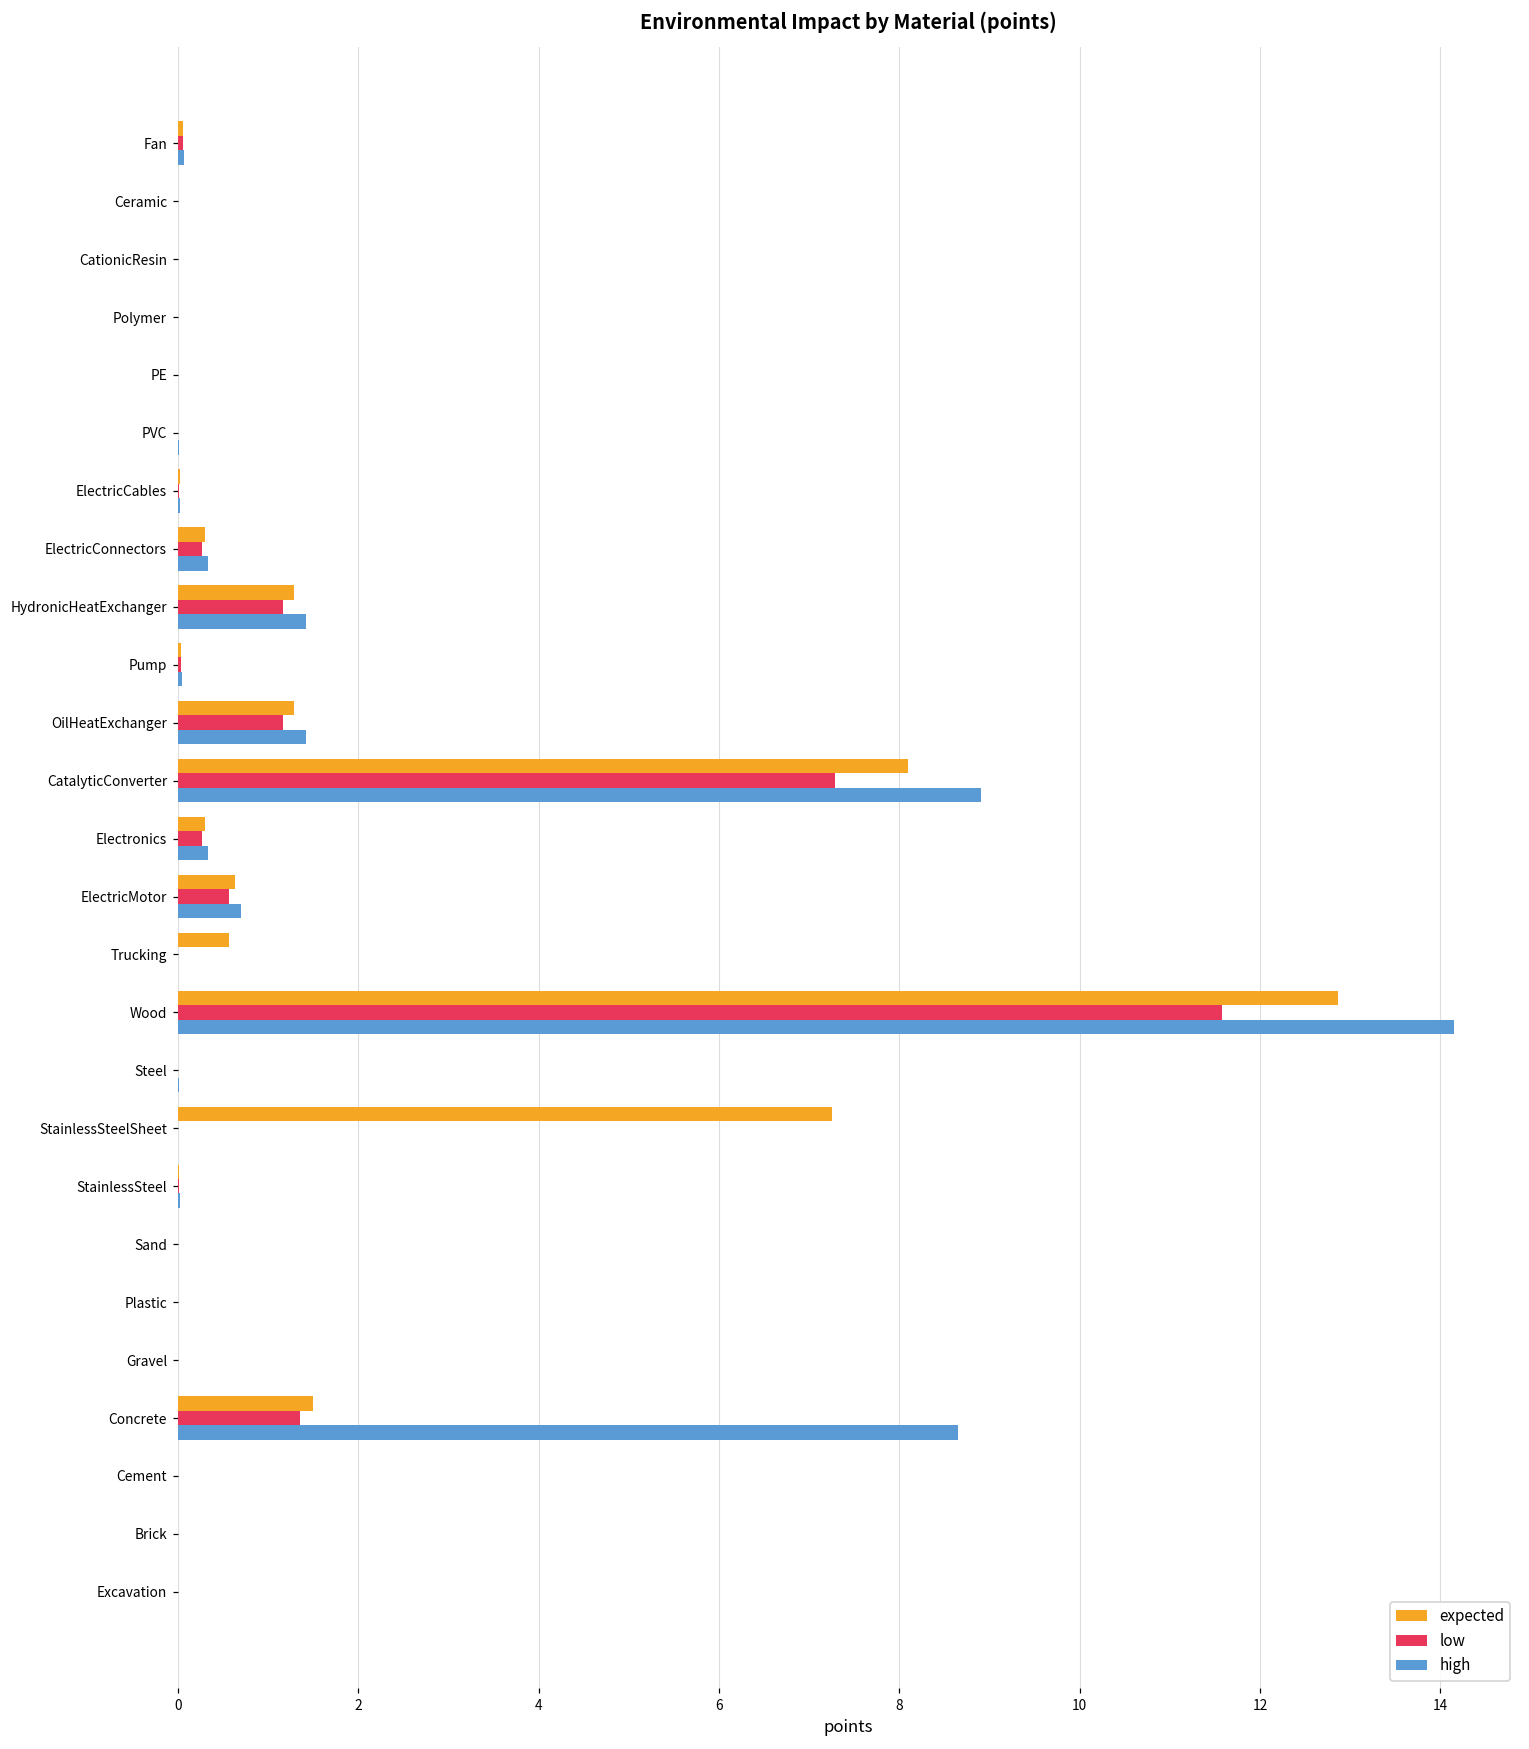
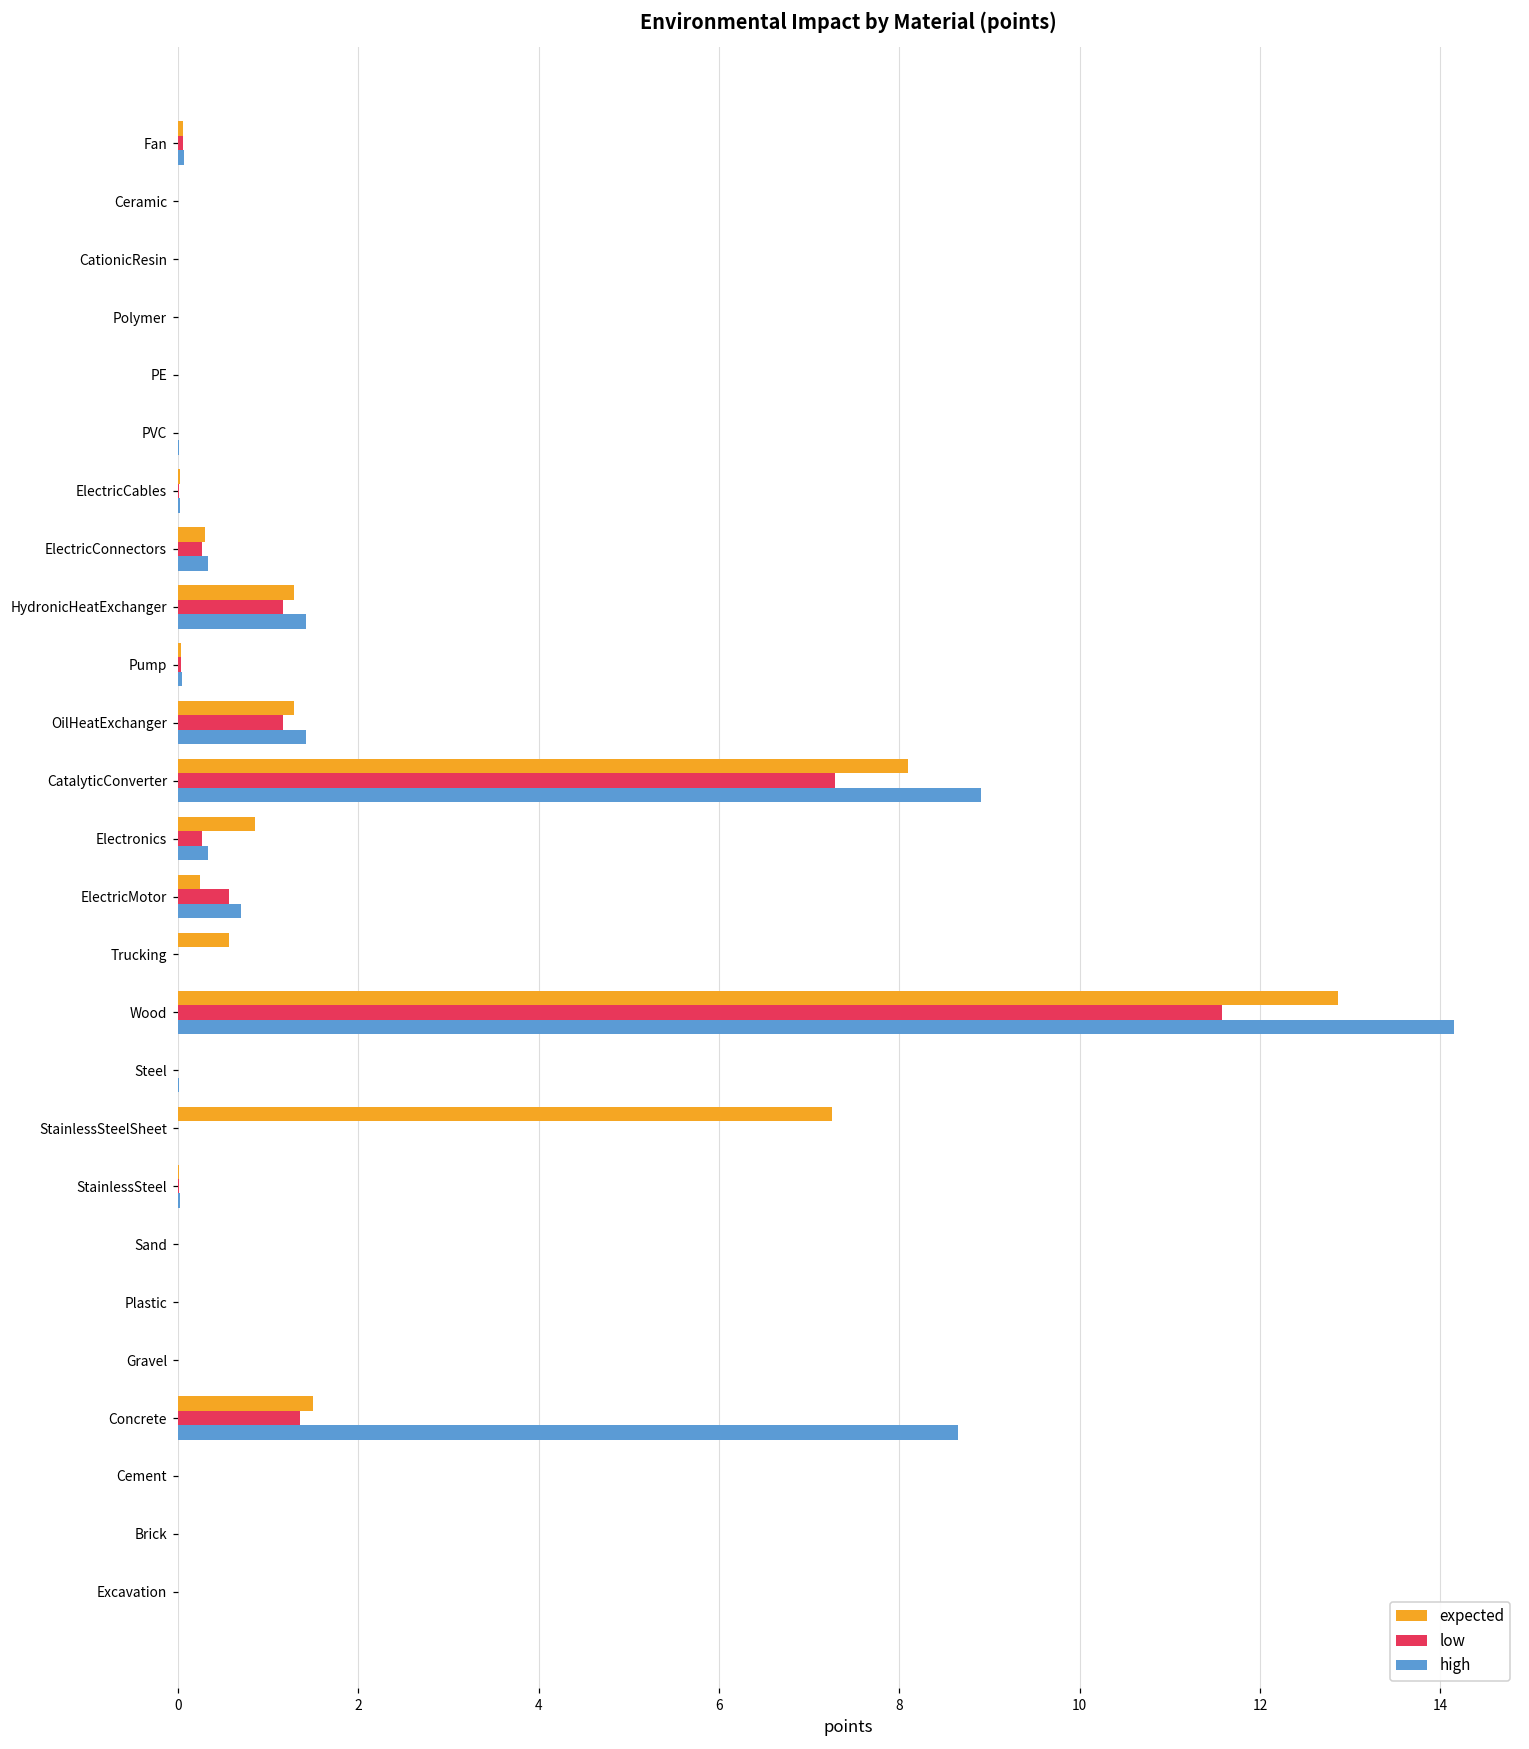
expected, Electronics: 0.3 -> 0.9
expected, ElectricMotor: 0.6 -> 0.2
